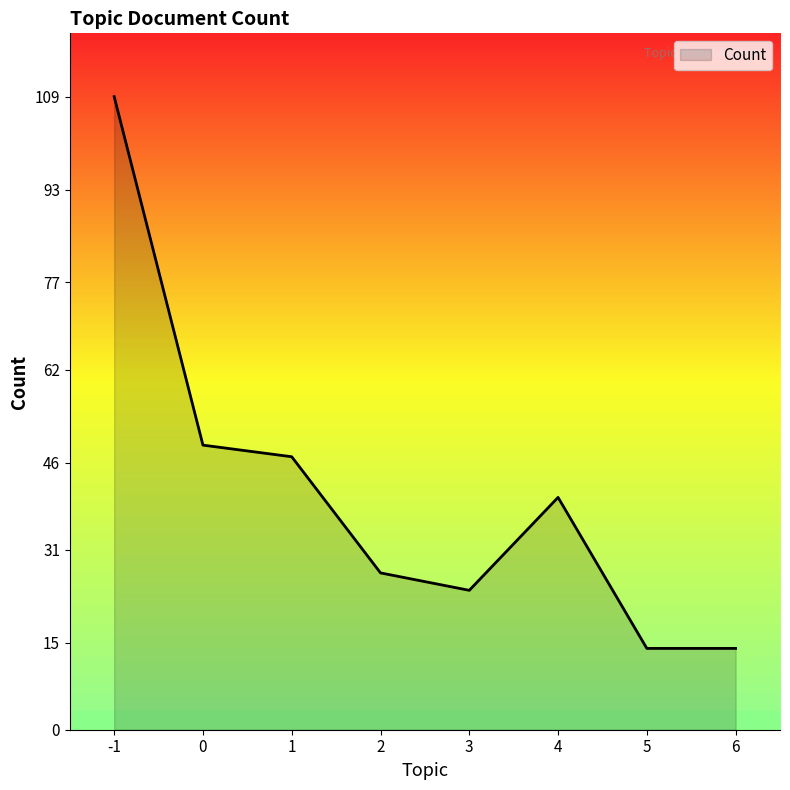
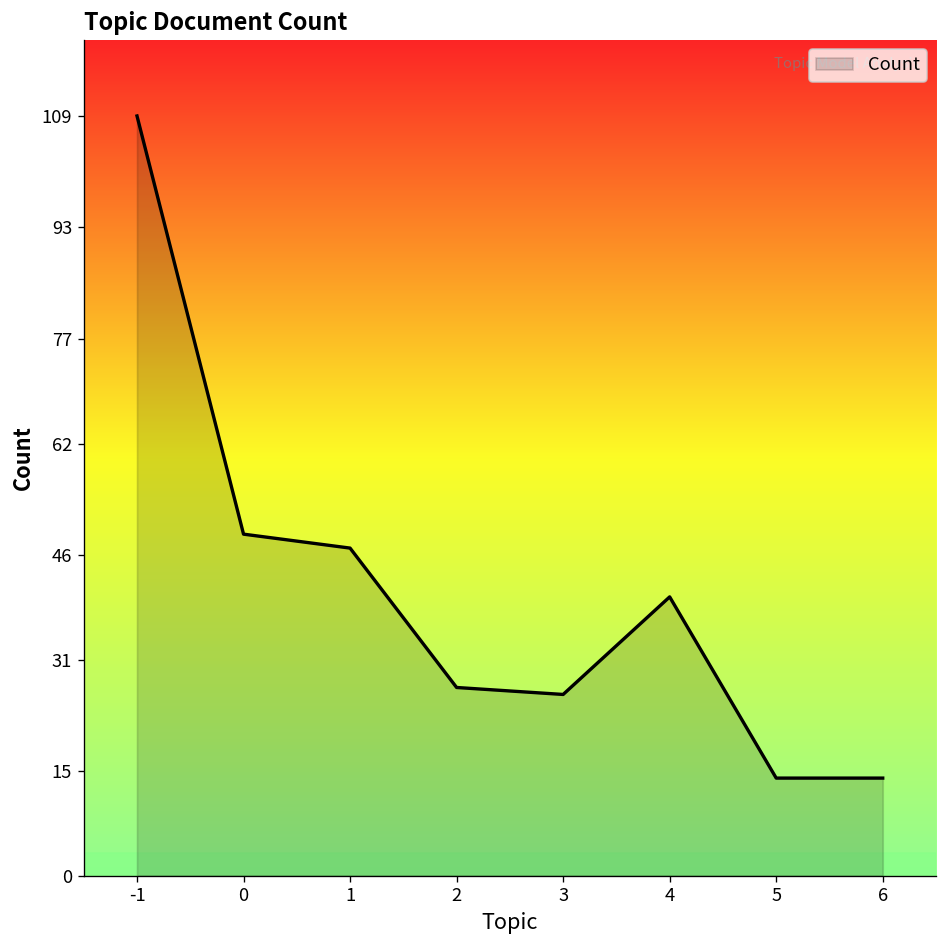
3: 24 -> 26
